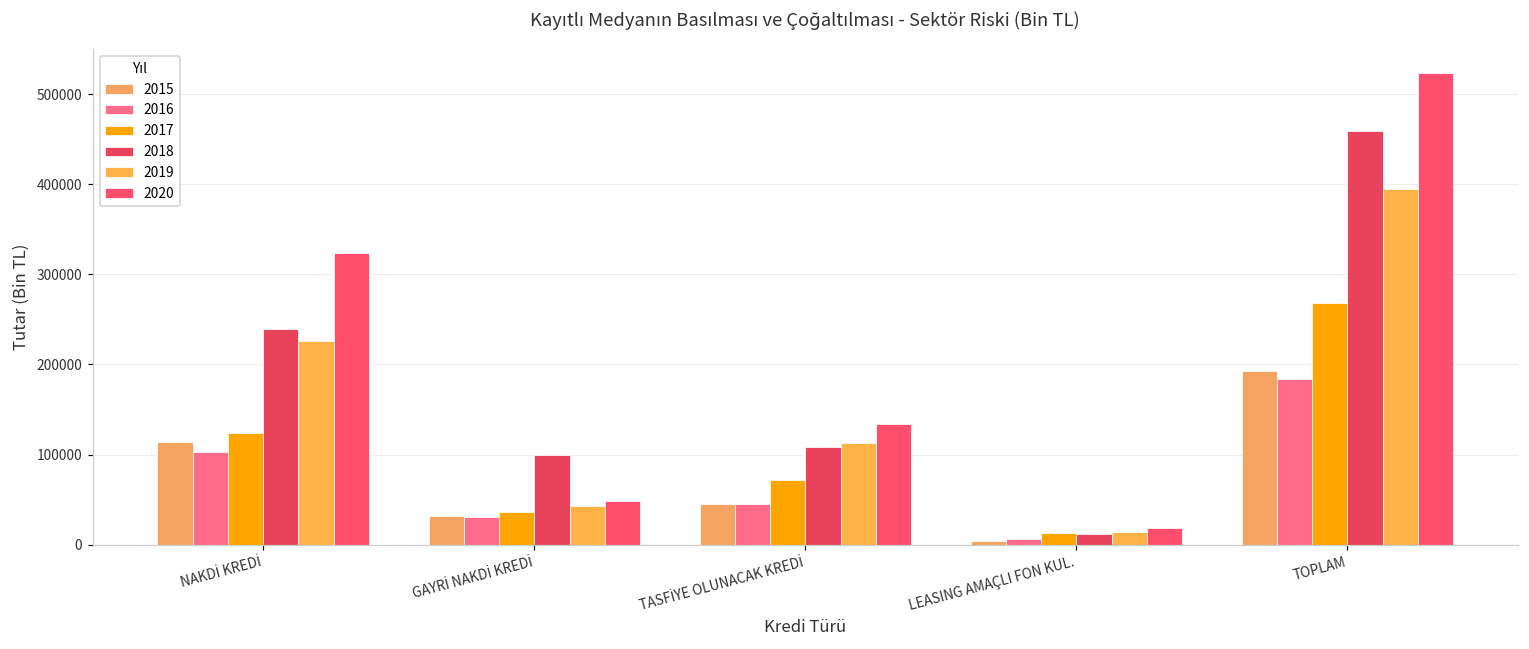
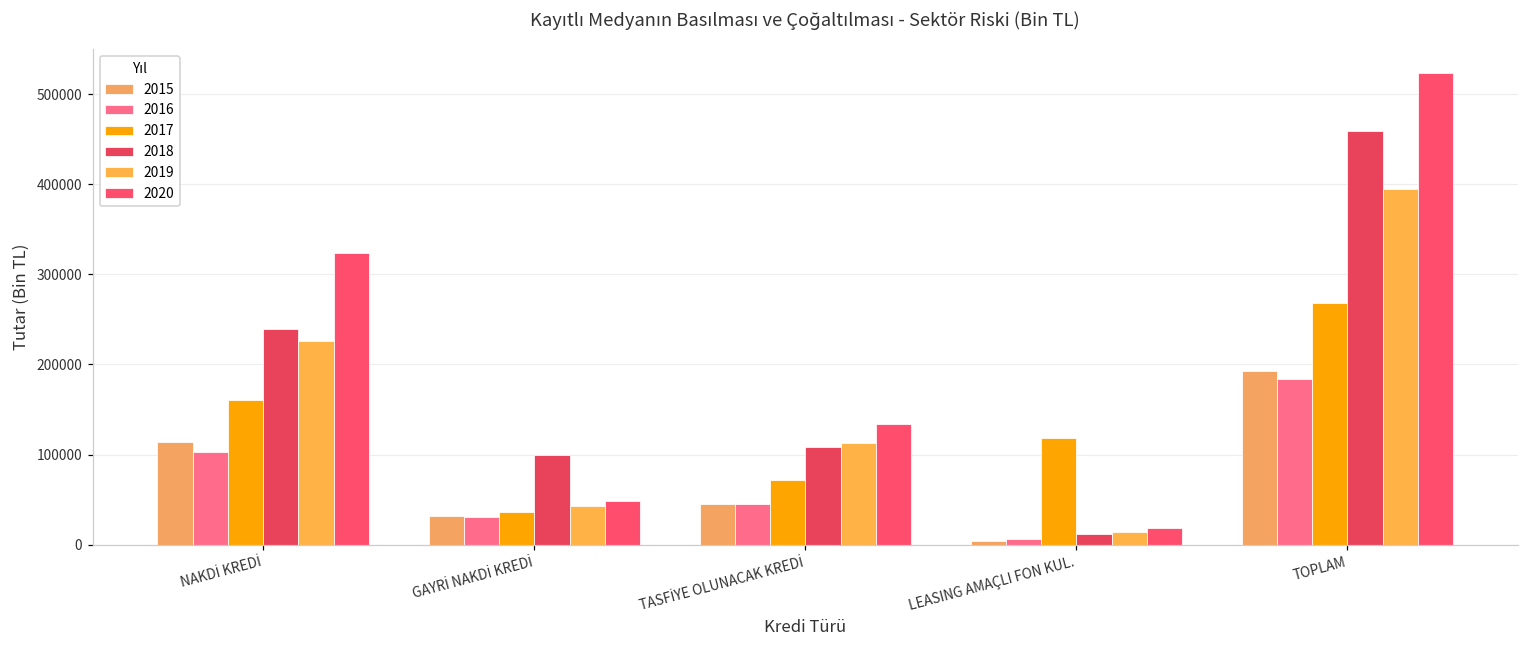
2017, NAKDİ KREDİ: 120000 -> 160000
2017, LEASING AMAÇLI FON KUL.: 10000 -> 120000
